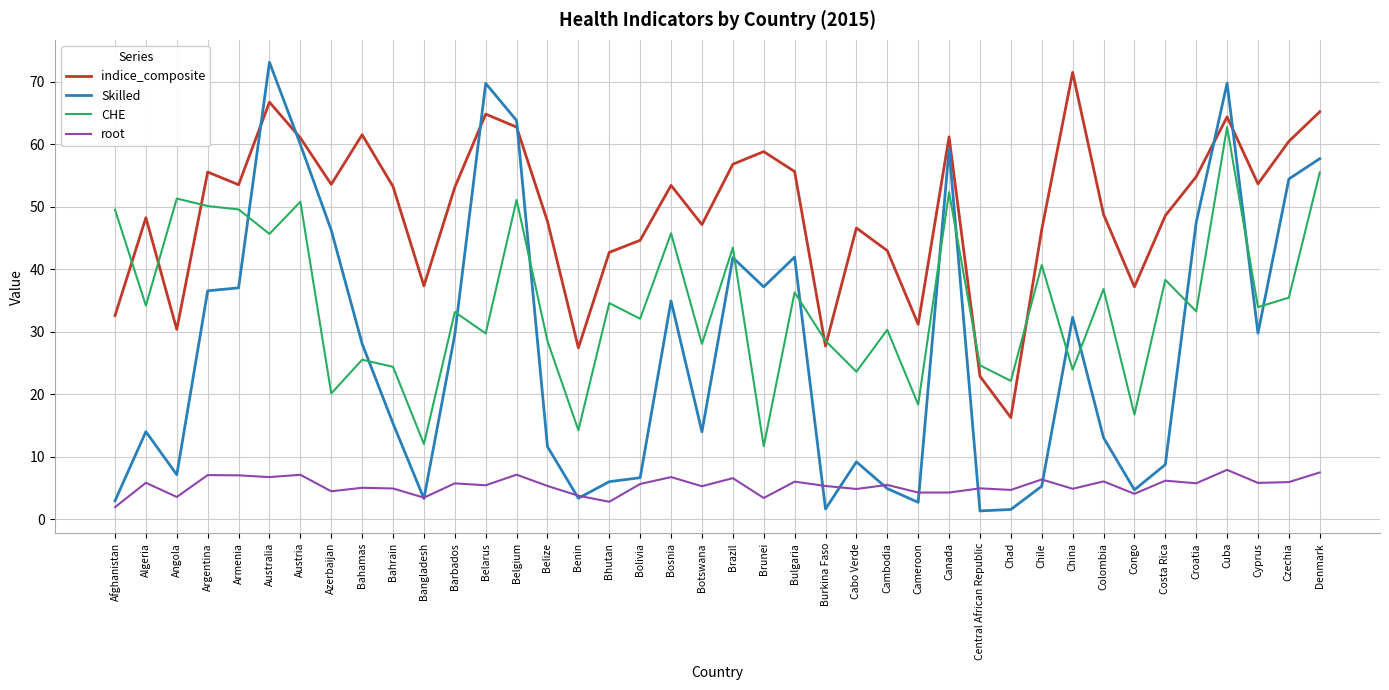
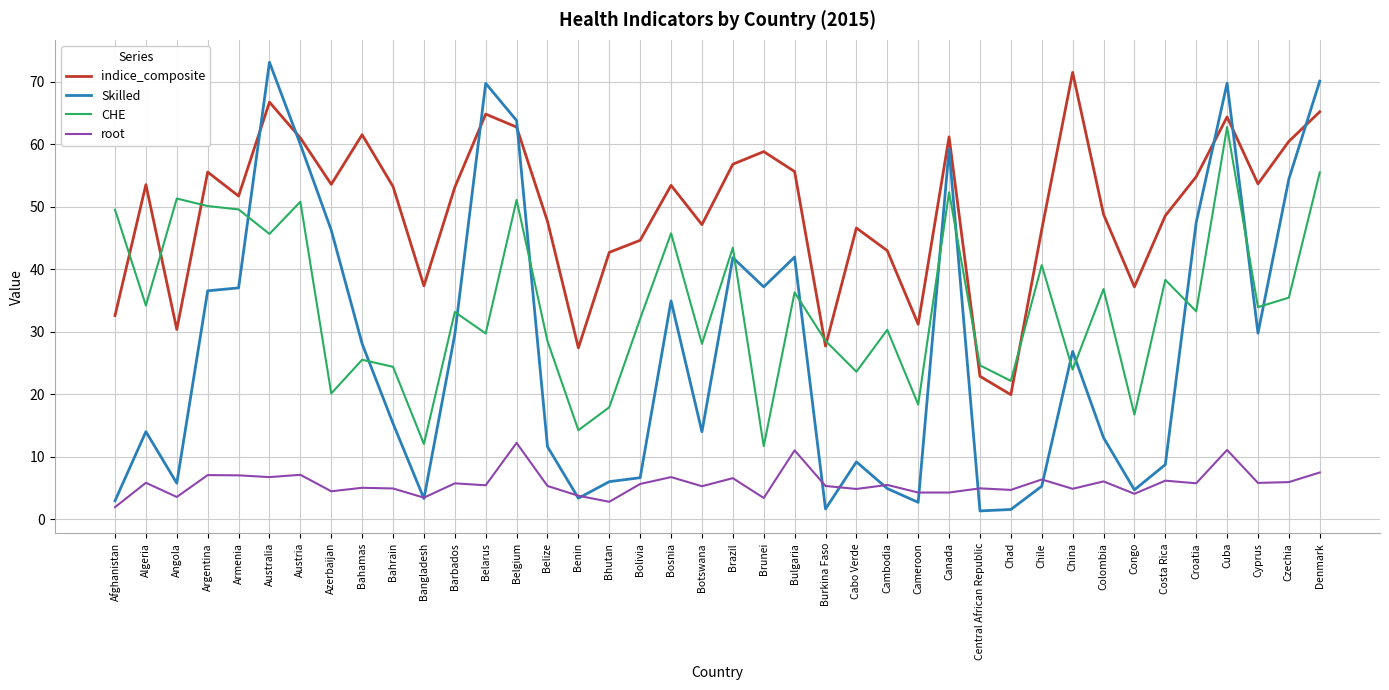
indice_composite, Algeria: 48 -> 54
Skilled, Angola: 7 -> 6
indice_composite, Armenia: 54 -> 52
root, Belgium: 7 -> 12
CHE, Bhutan: 35 -> 18
root, Bulgaria: 6 -> 11
indice_composite, Chad: 16 -> 20
Skilled, China: 32 -> 27
root, Cuba: 8 -> 11
Skilled, Denmark: 58 -> 70
